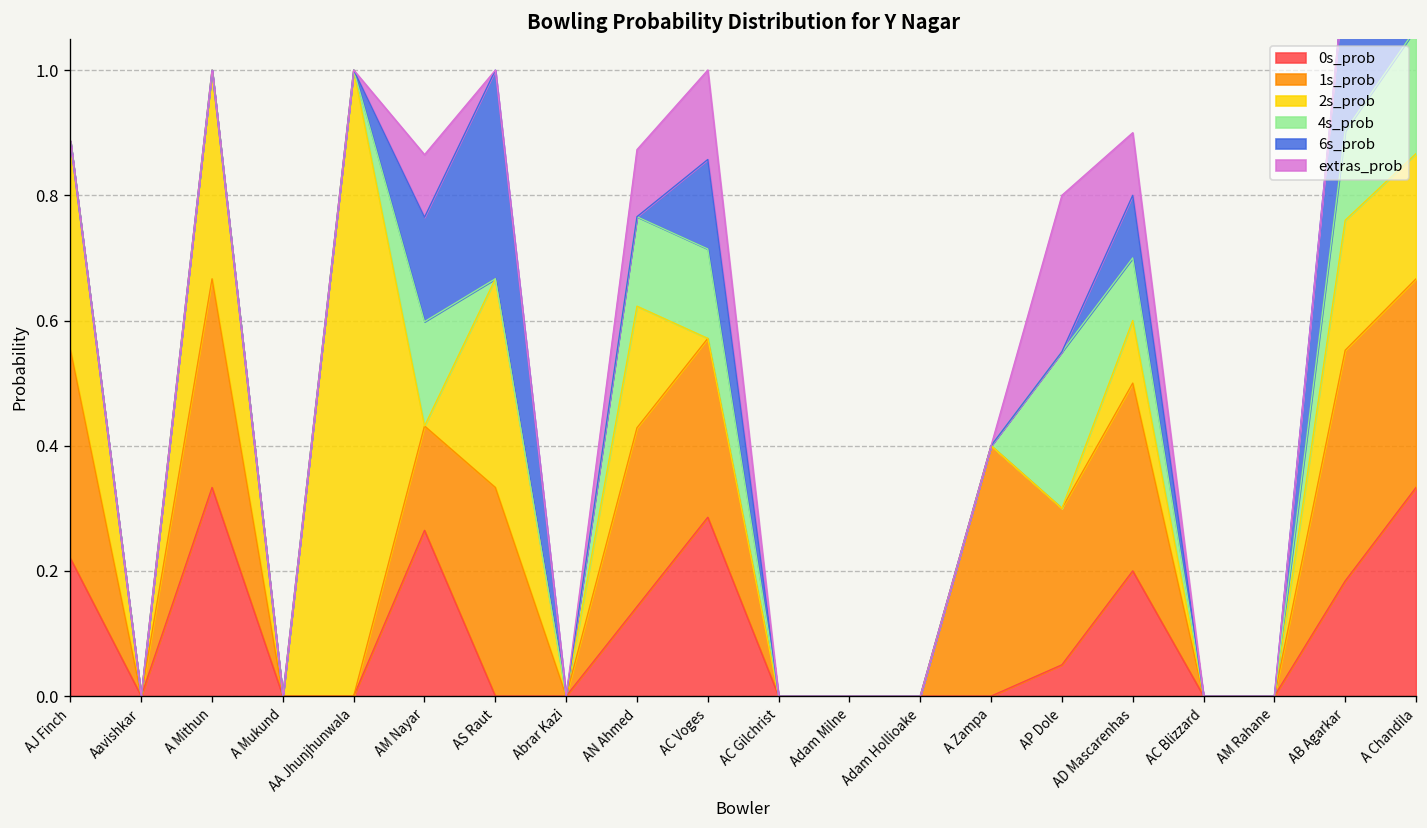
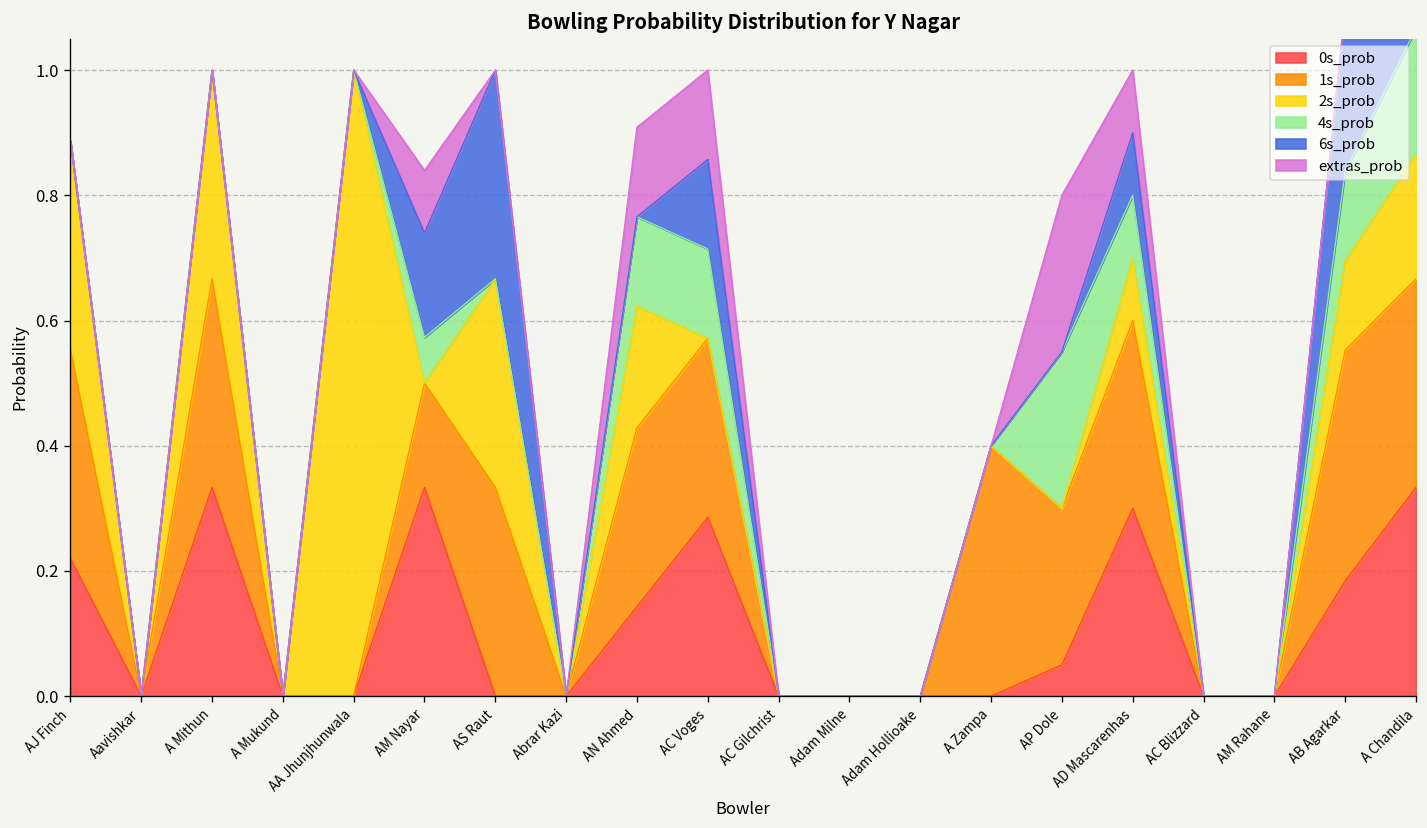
0s_prob, AM Nayar: 0.26 -> 0.33
4s_prob, AM Nayar: 0.17 -> 0.07
extras_prob, AN Ahmed: 0.11 -> 0.14
0s_prob, AD Mascarenhas: 0.2 -> 0.3
2s_prob, AB Agarkar: 0.21 -> 0.14
